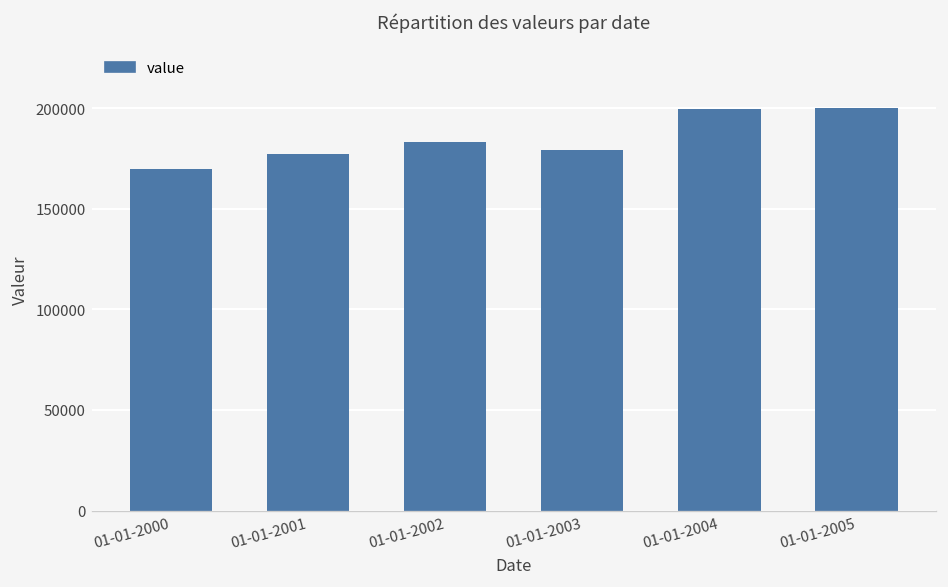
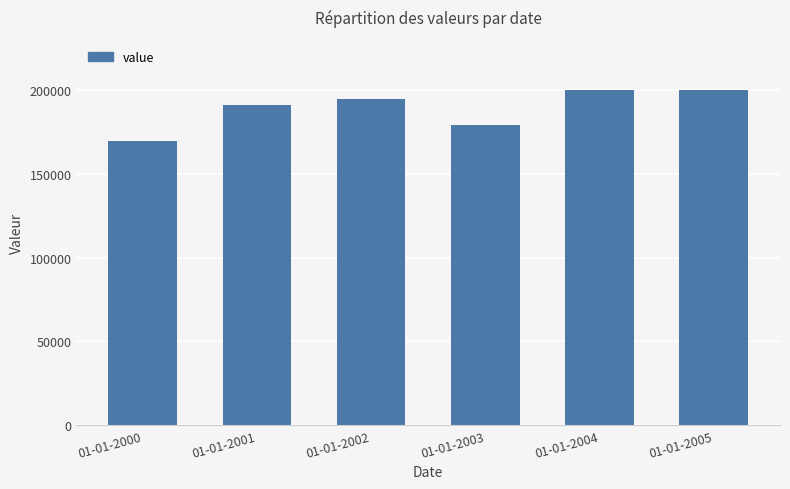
01-01-2001: 177000 -> 191000
01-01-2002: 183000 -> 195000
